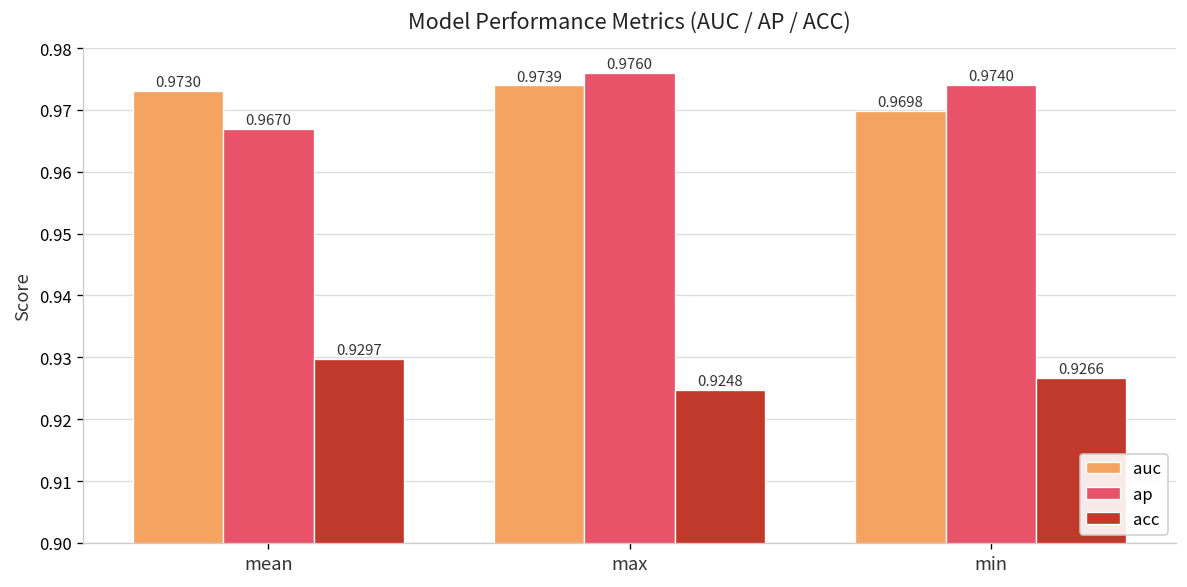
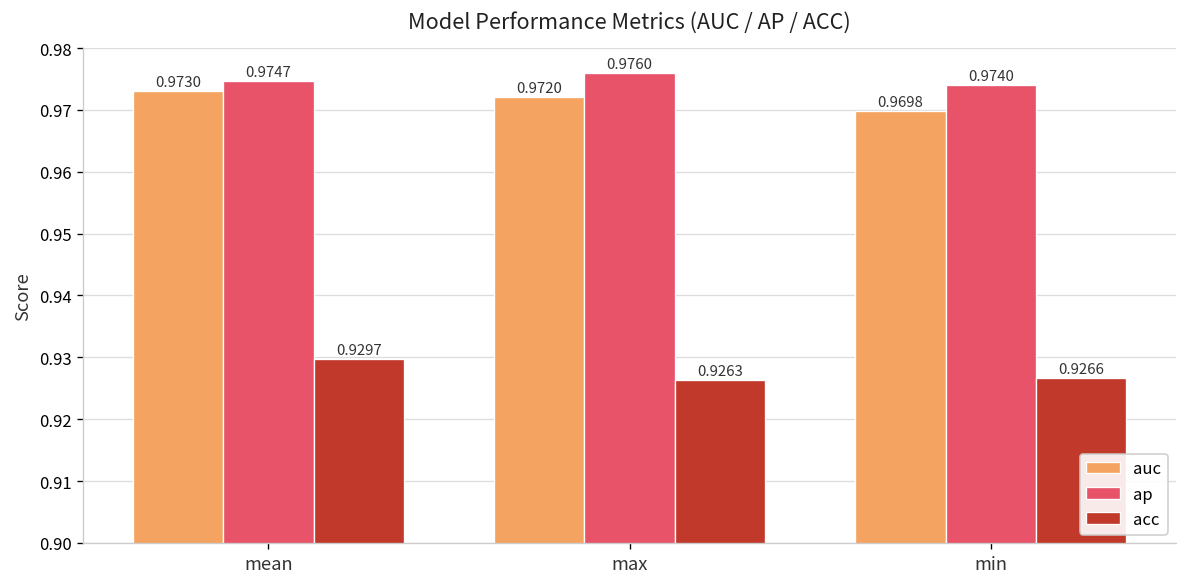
ap, mean: 0.9670 -> 0.9747
auc, max: 0.9739 -> 0.9720
acc, max: 0.9248 -> 0.9263
